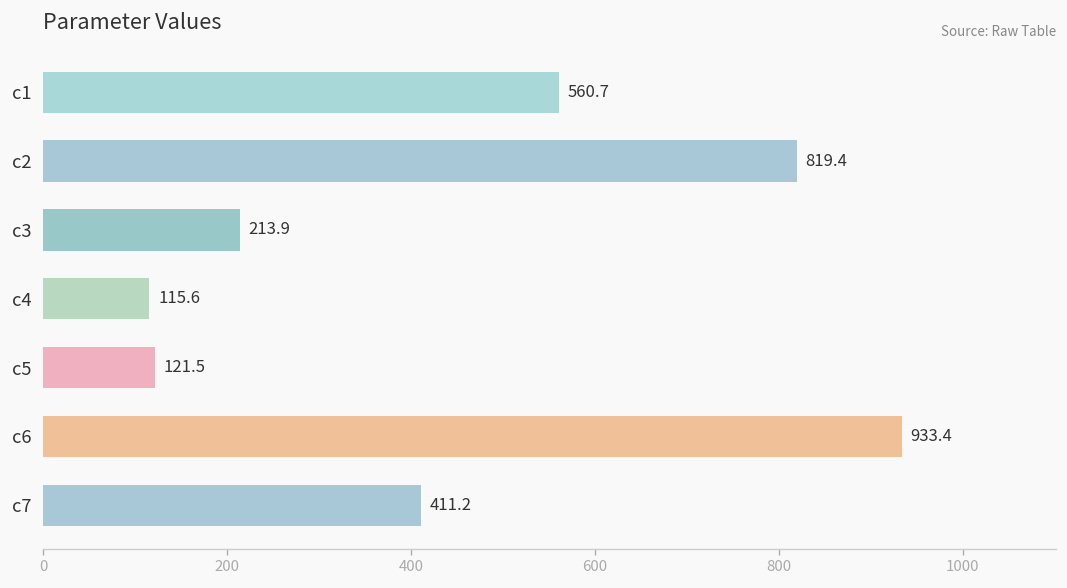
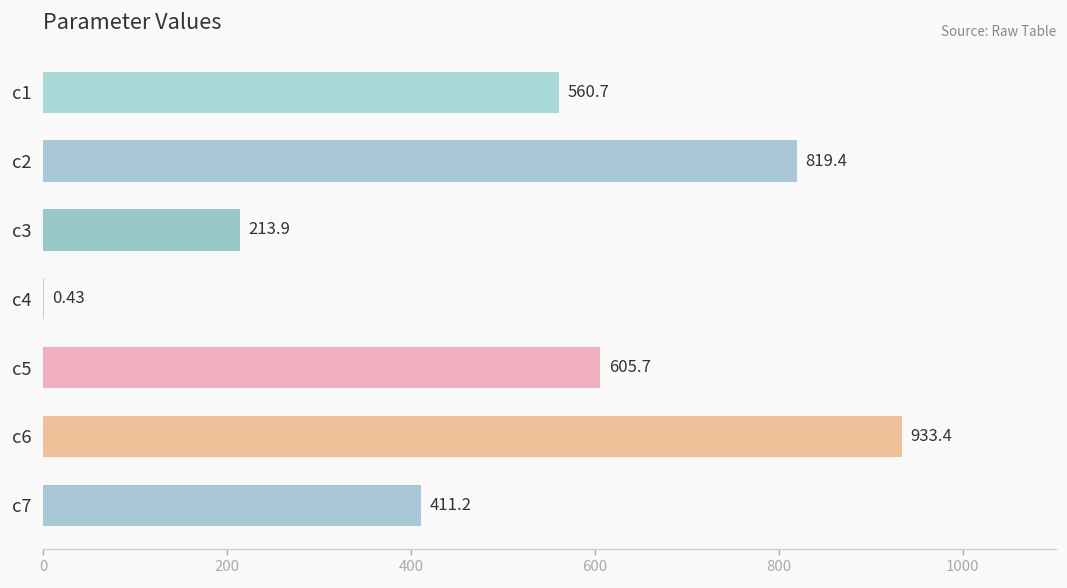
c4: 115.6 -> 0.43
c5: 121.5 -> 605.7
